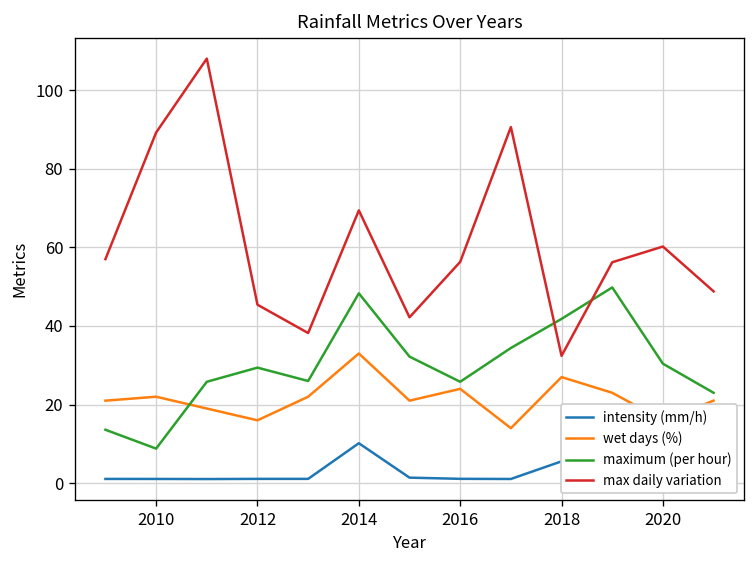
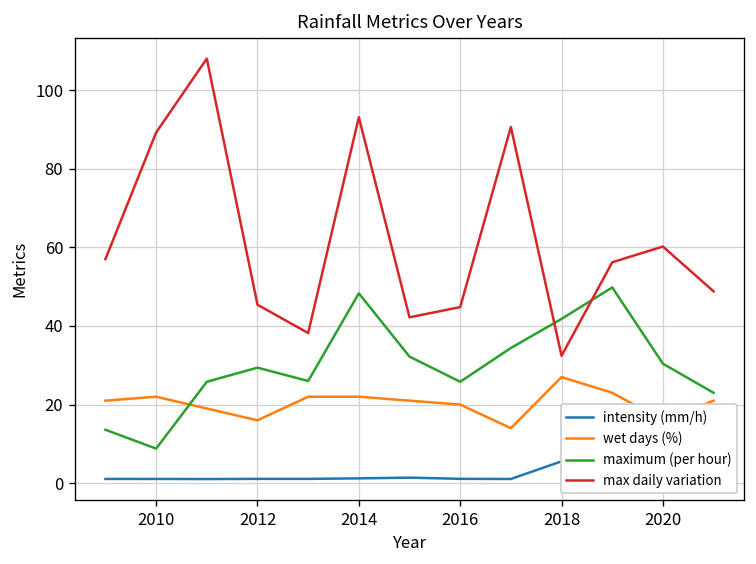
intensity (mm/h), 2014: 10 -> 1
wet days (%), 2014: 33 -> 22
max daily variation, 2014: 69 -> 93
wet days (%), 2016: 24 -> 20
max daily variation, 2016: 56 -> 45
